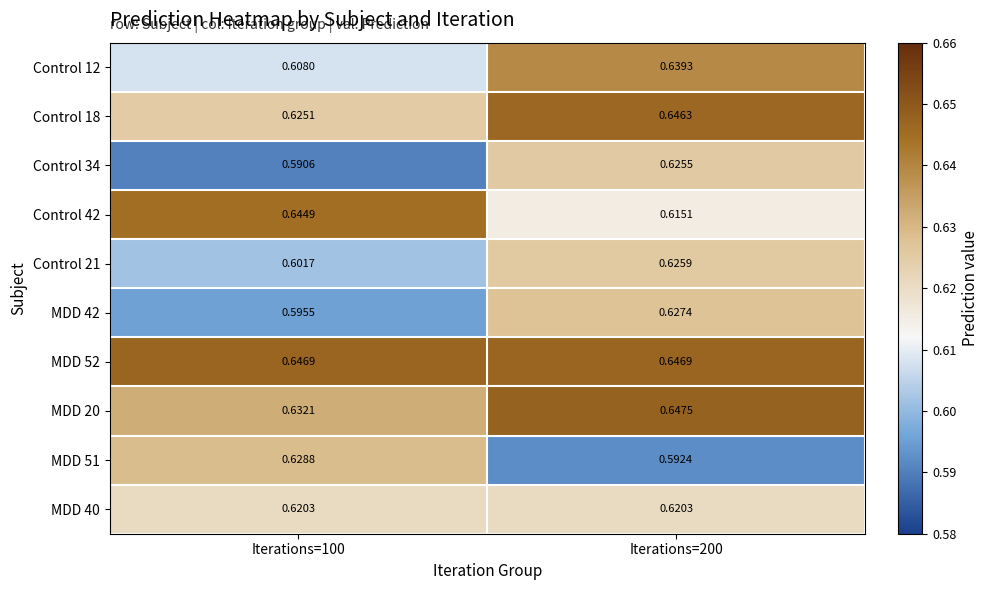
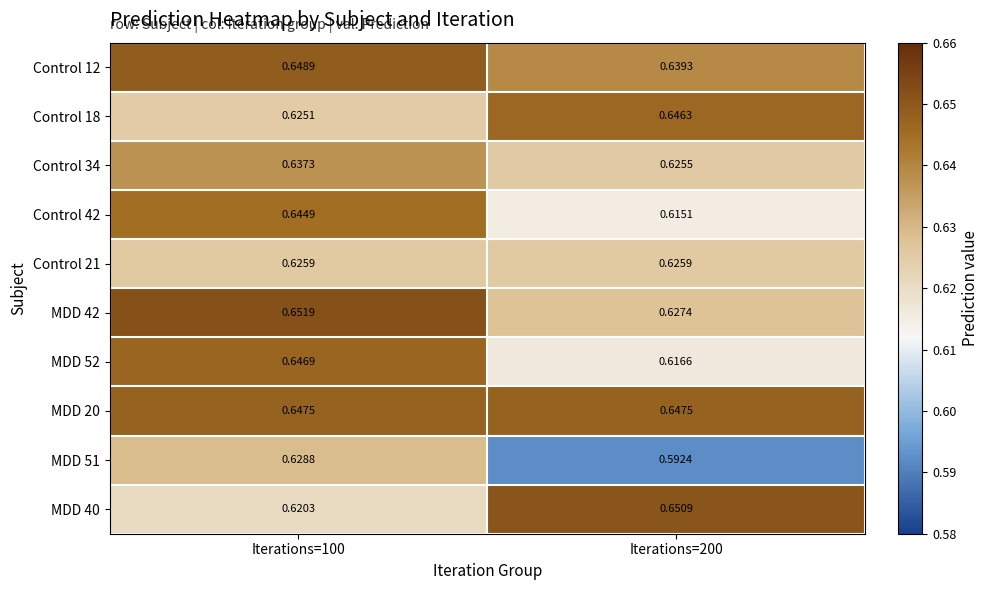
Control 12, Iterations=100: 0.6080 -> 0.6489
Control 34, Iterations=100: 0.5906 -> 0.6373
Control 21, Iterations=100: 0.6017 -> 0.6259
MDD 42, Iterations=100: 0.5955 -> 0.6519
MDD 52, Iterations=200: 0.6469 -> 0.6166
MDD 20, Iterations=100: 0.6321 -> 0.6475
MDD 40, Iterations=200: 0.6203 -> 0.6509
